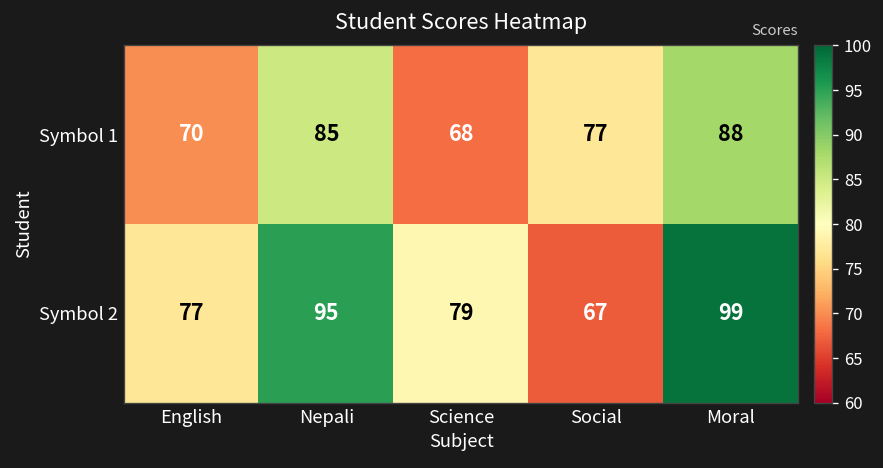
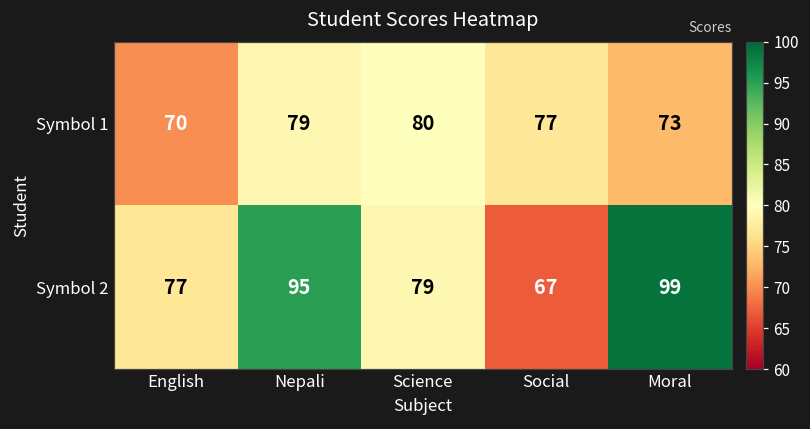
Symbol 1, Nepali: 85 -> 79
Symbol 1, Science: 68 -> 80
Symbol 1, Moral: 88 -> 73
